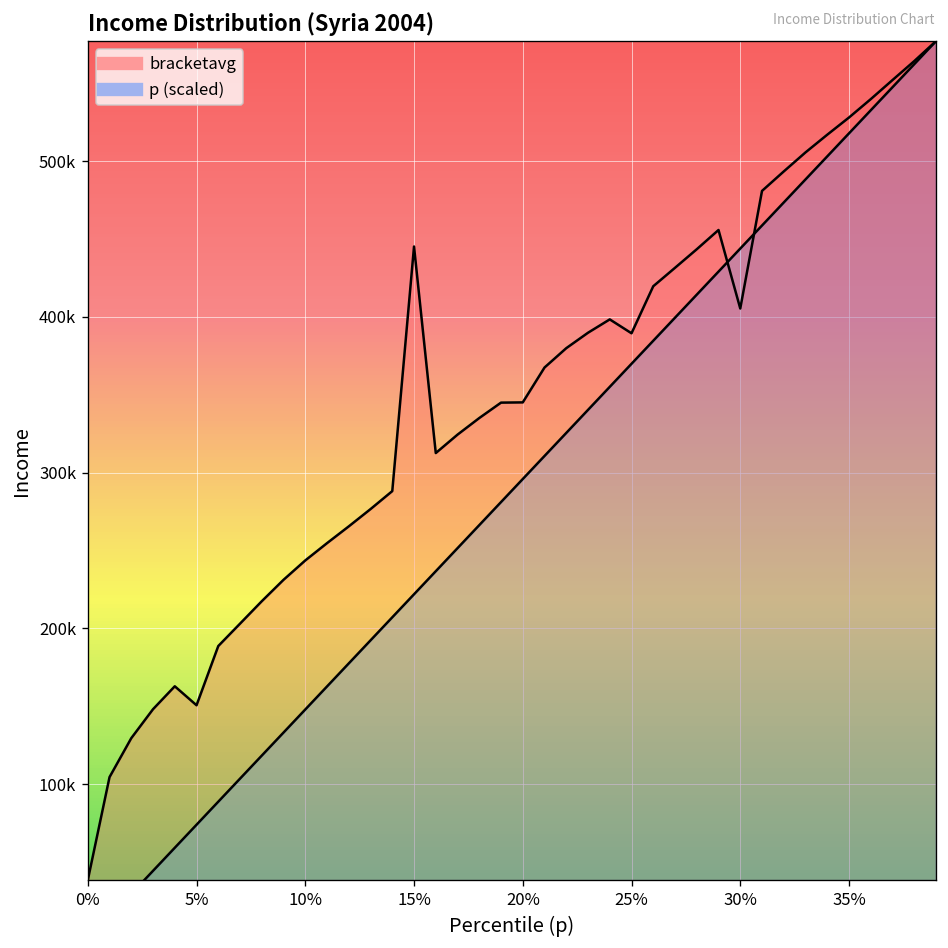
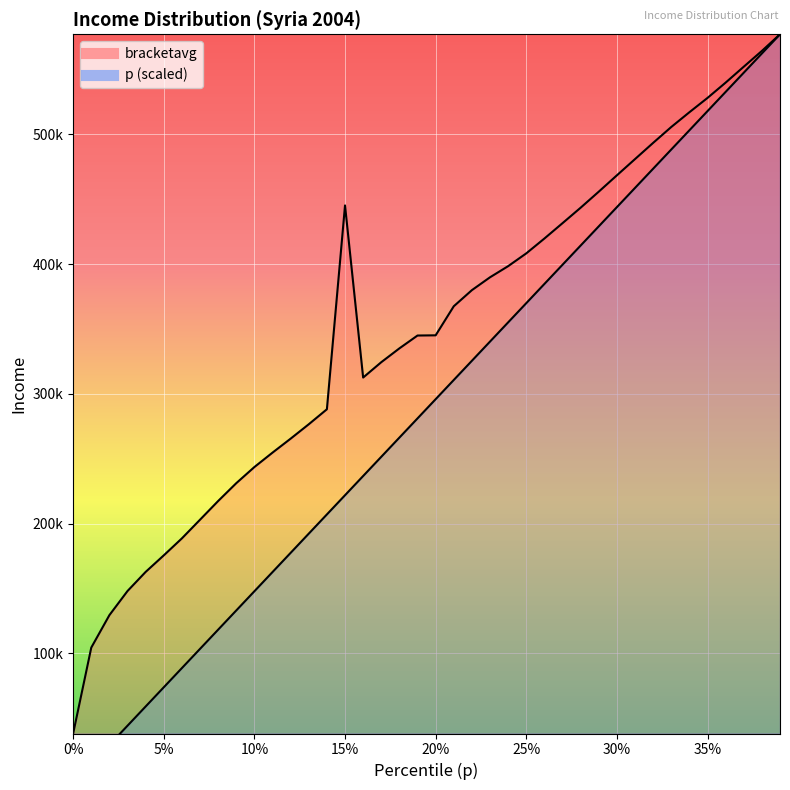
bracketavg, 5%: 151000 -> 176000
bracketavg, 25%: 389000 -> 408000
bracketavg, 30%: 405000 -> 468000
